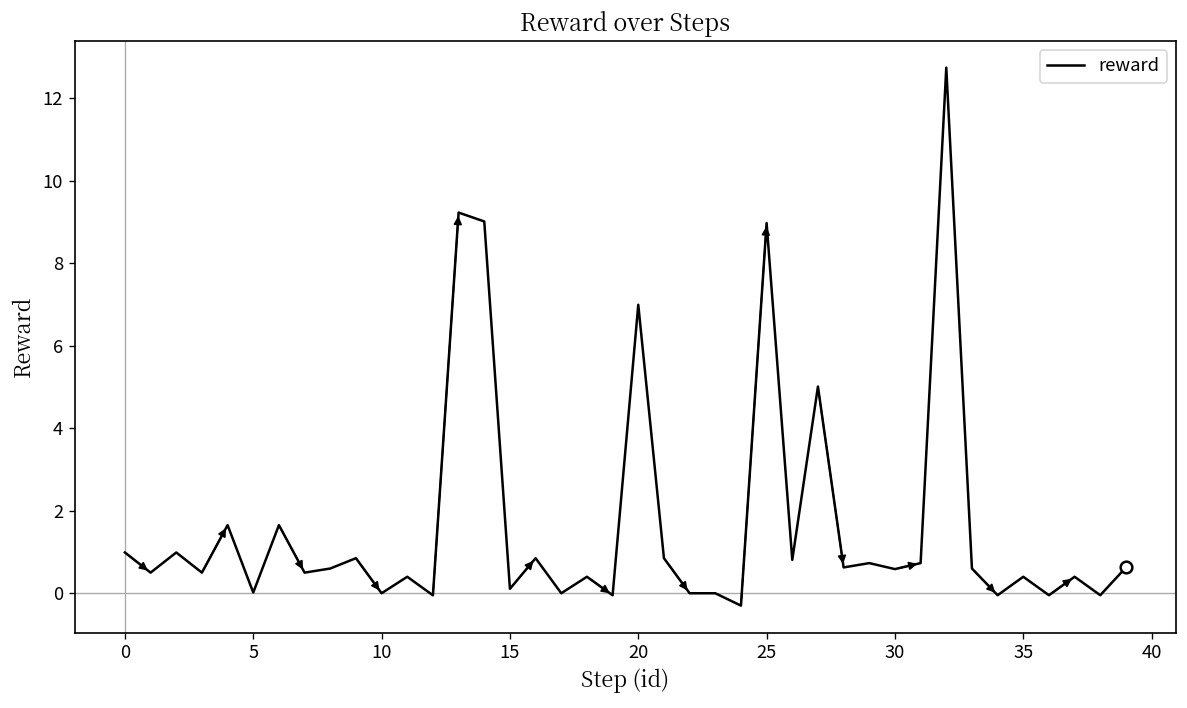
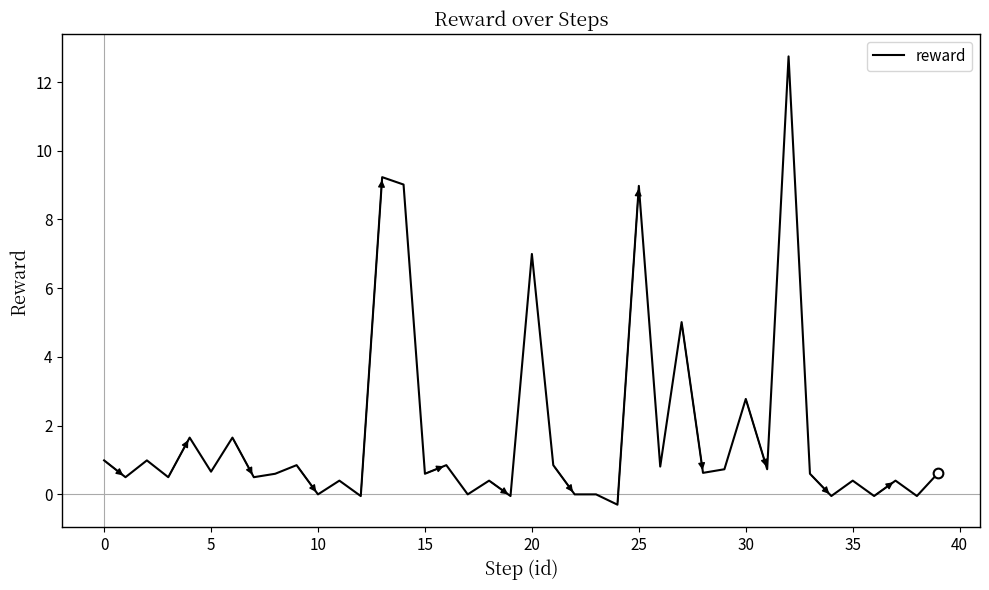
reward, 5: 0.0 -> 0.7
reward, 15: 0.1 -> 0.6
reward, 30: 0.6 -> 2.8
